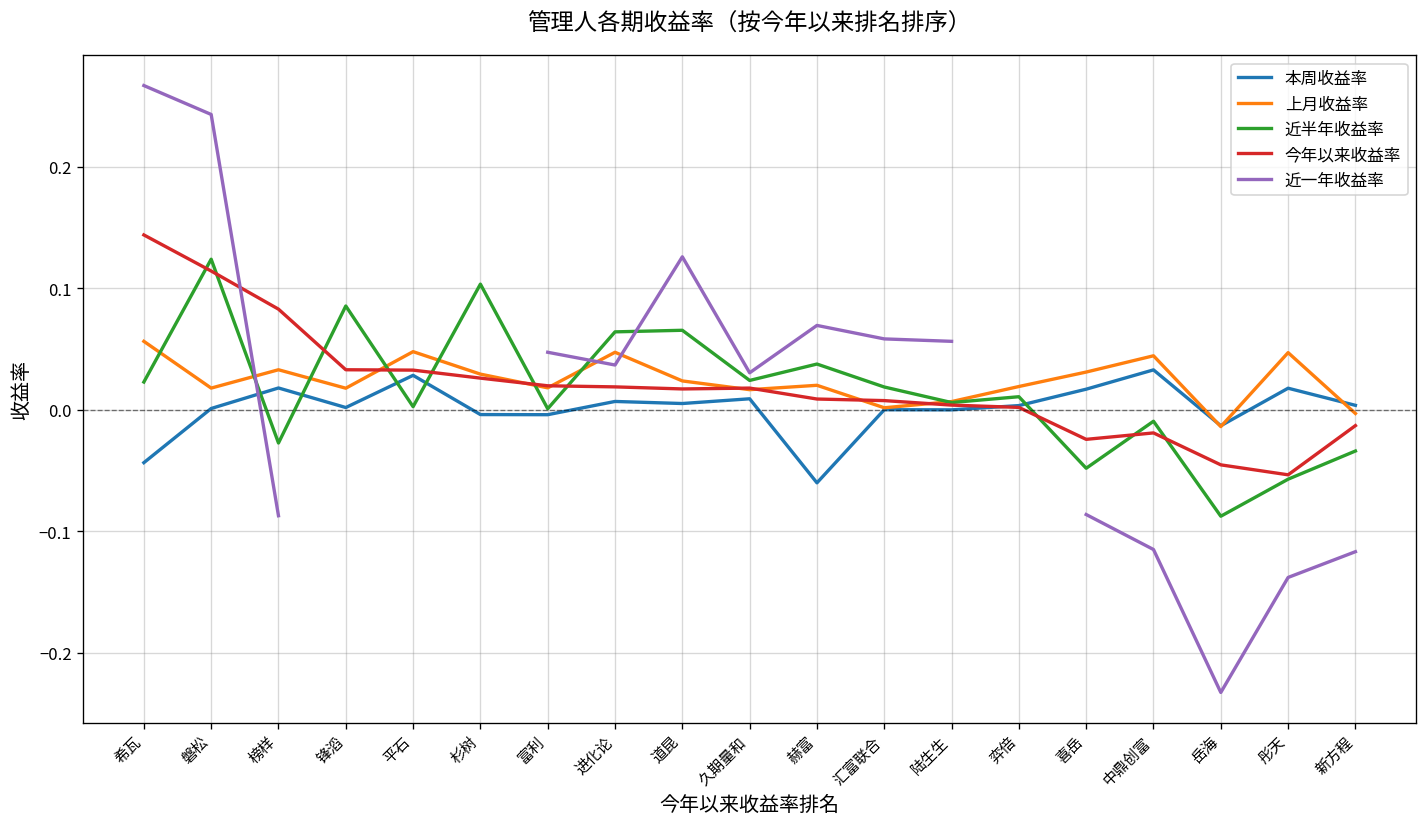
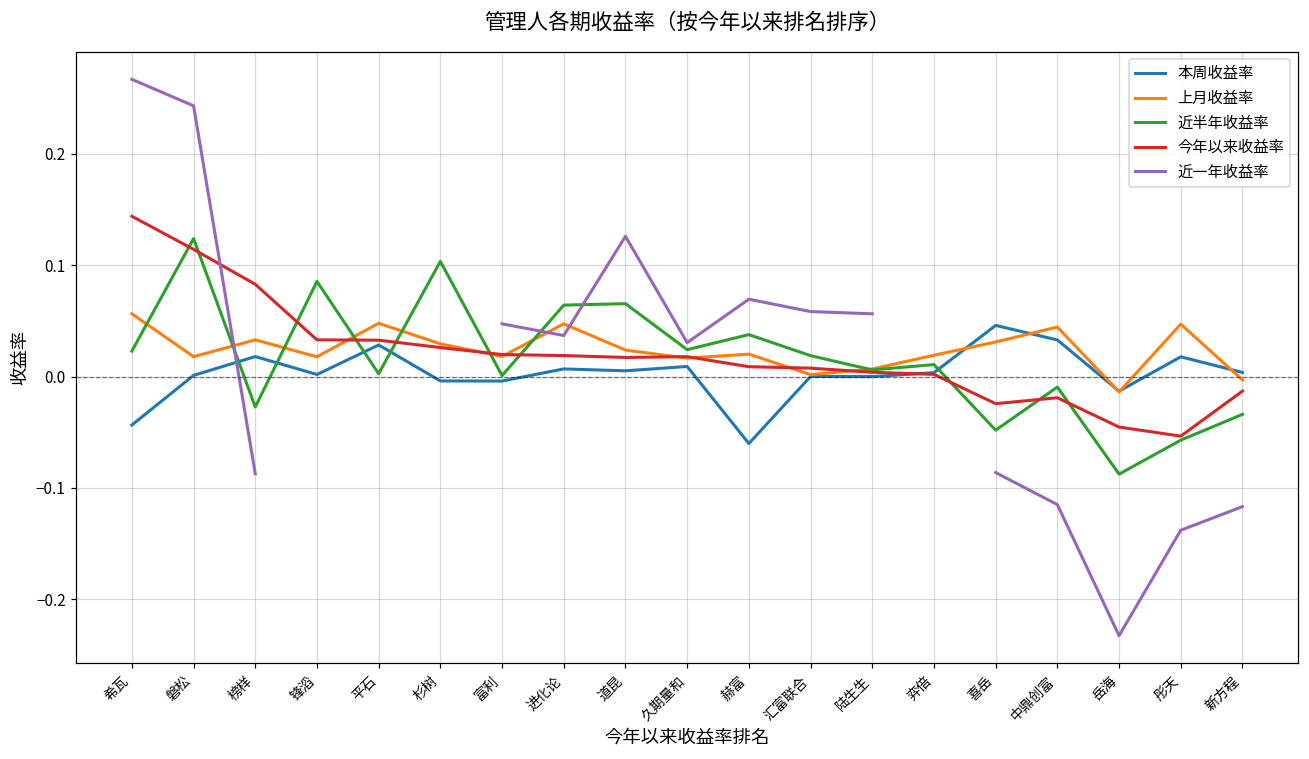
本周收益率, 喜岳: 0.017 -> 0.046
